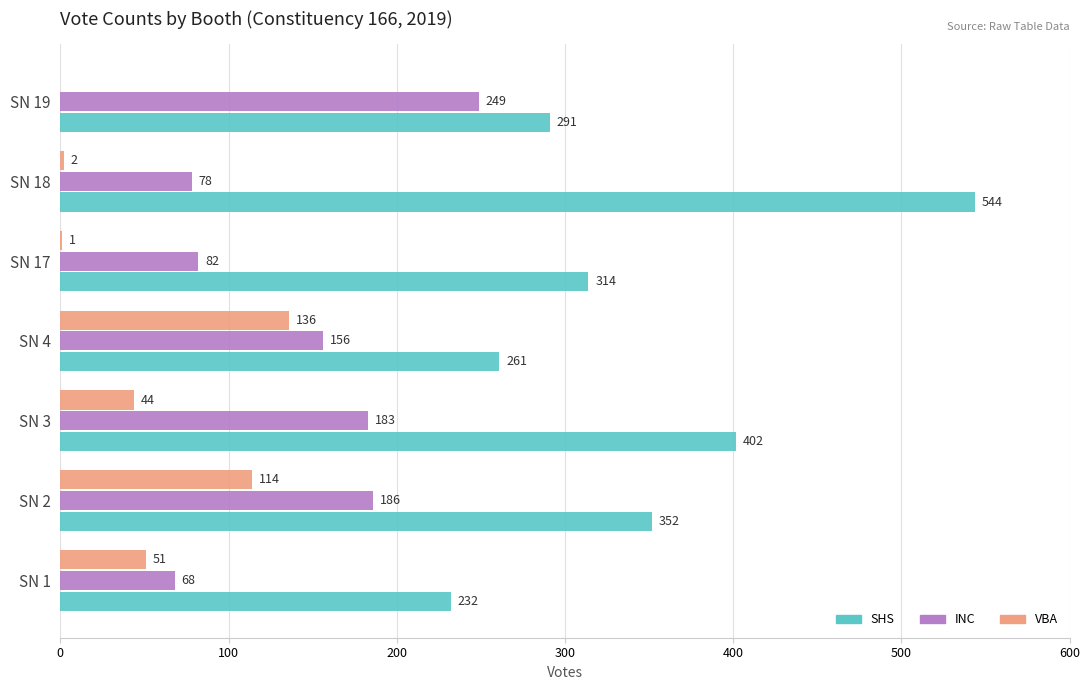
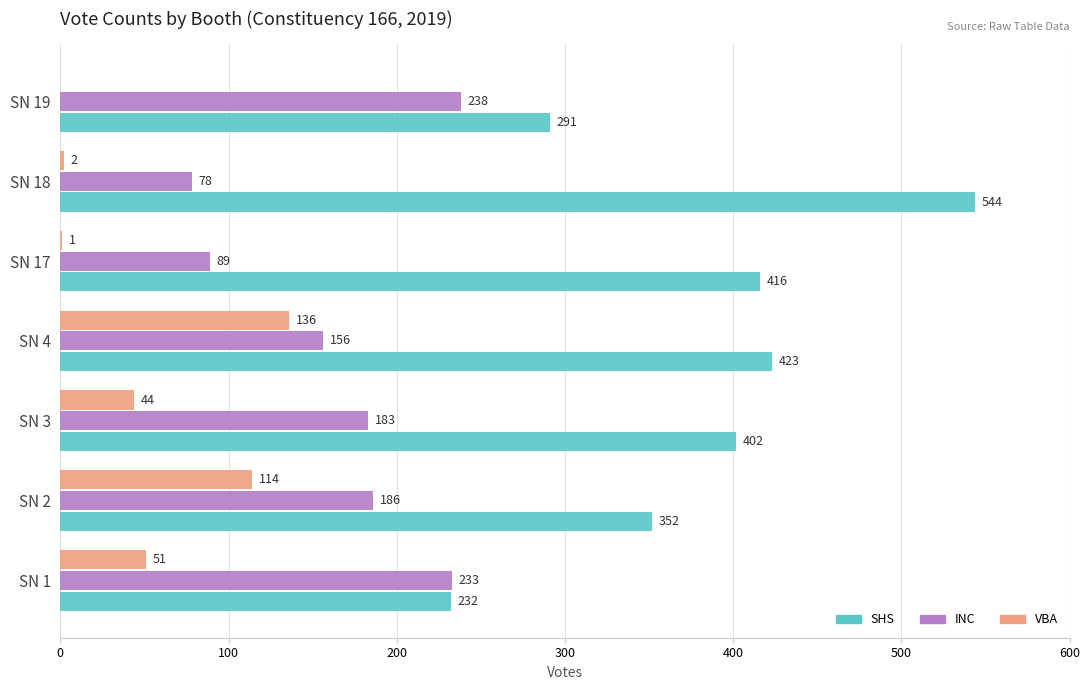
INC, SN 19: 249 -> 238
INC, SN 17: 82 -> 89
SHS, SN 17: 314 -> 416
SHS, SN 4: 261 -> 423
INC, SN 1: 68 -> 233
